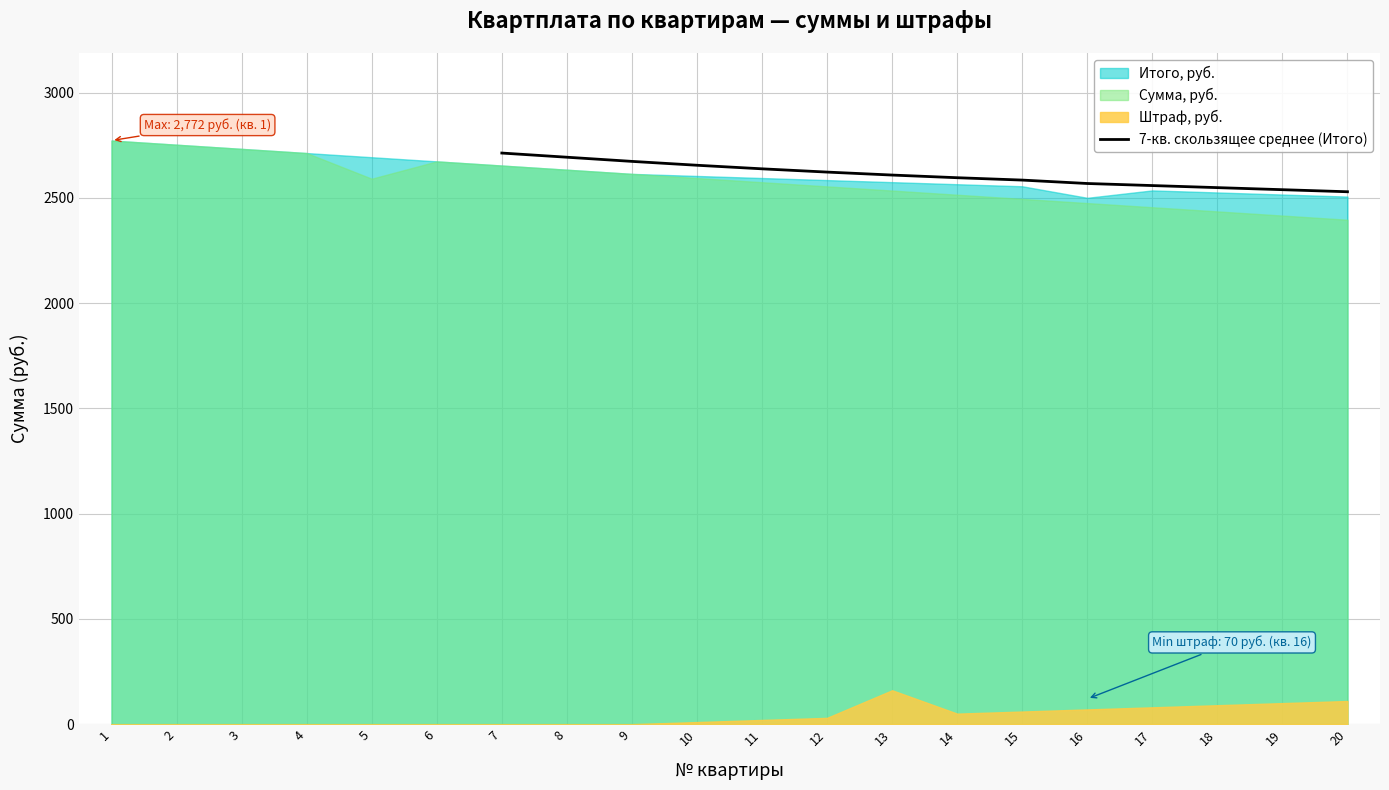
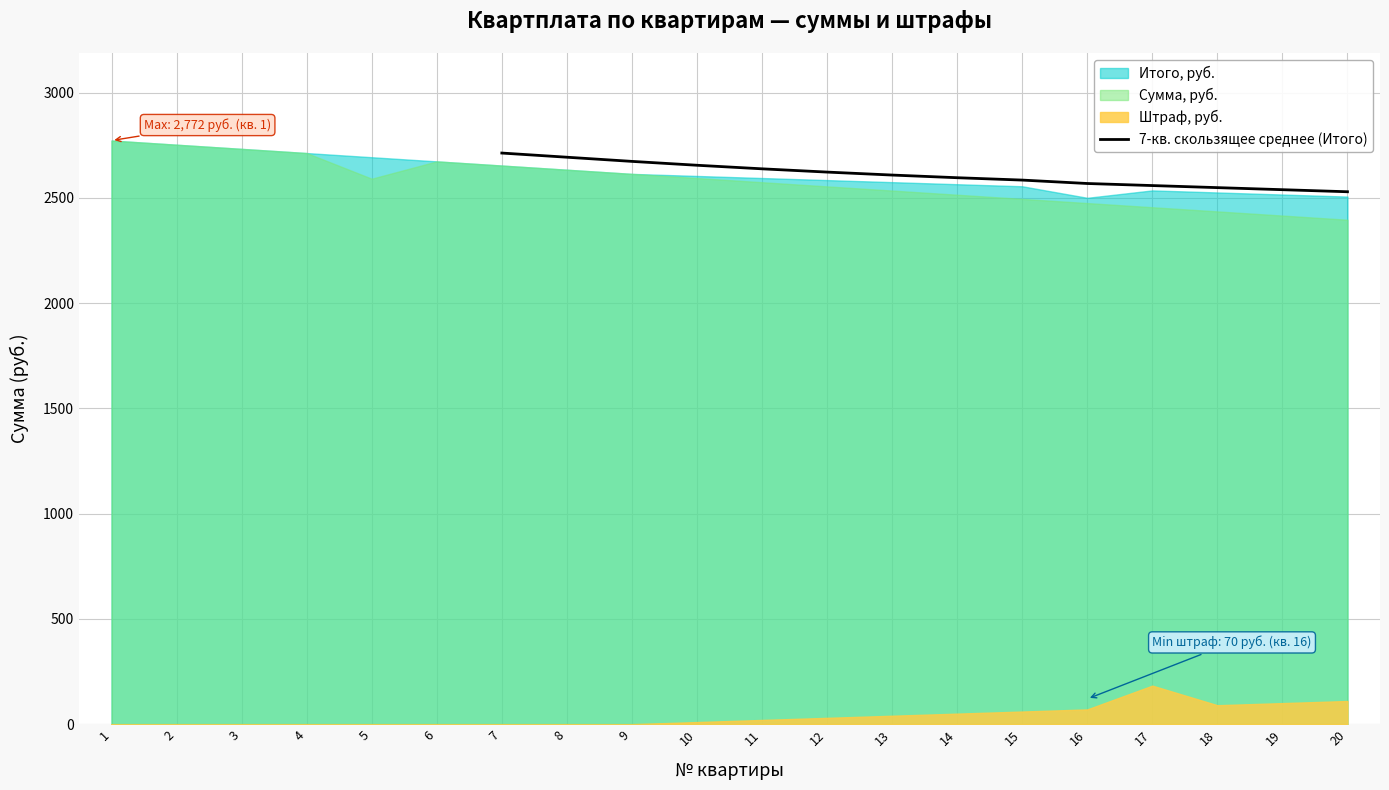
Штраф, руб., 13: 160 -> 40
Штраф, руб., 17: 80 -> 180
